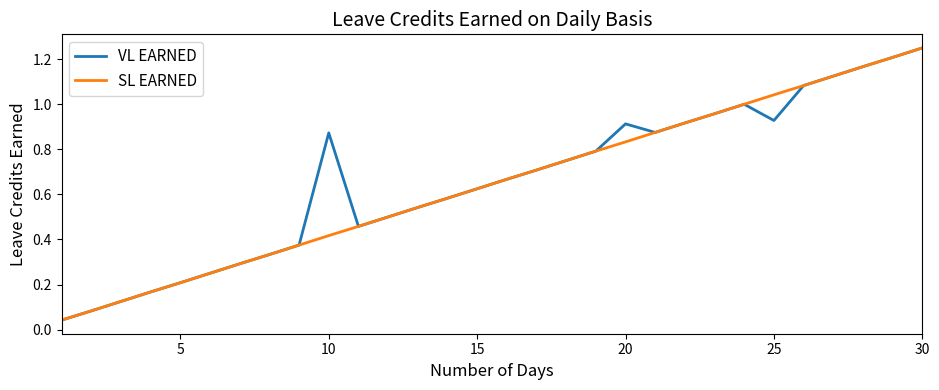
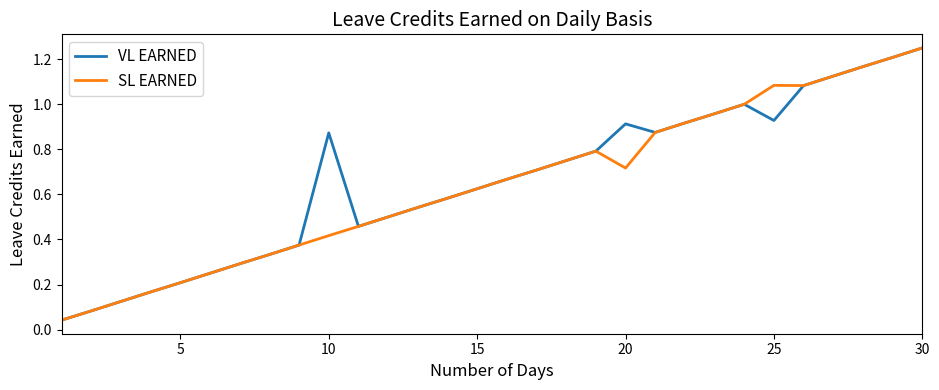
SL EARNED, 20: 0.83 -> 0.72
SL EARNED, 25: 1.04 -> 1.08
